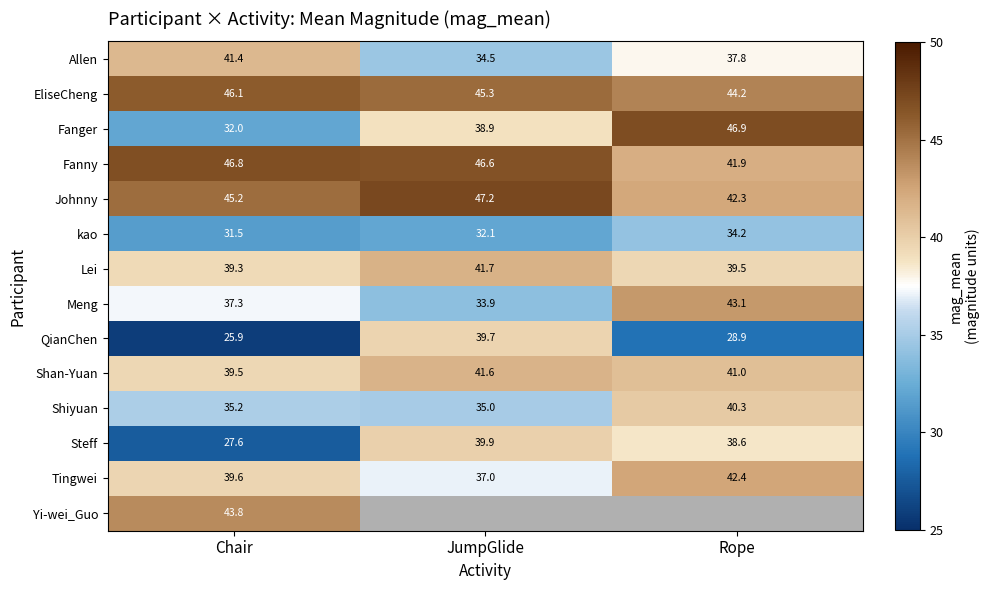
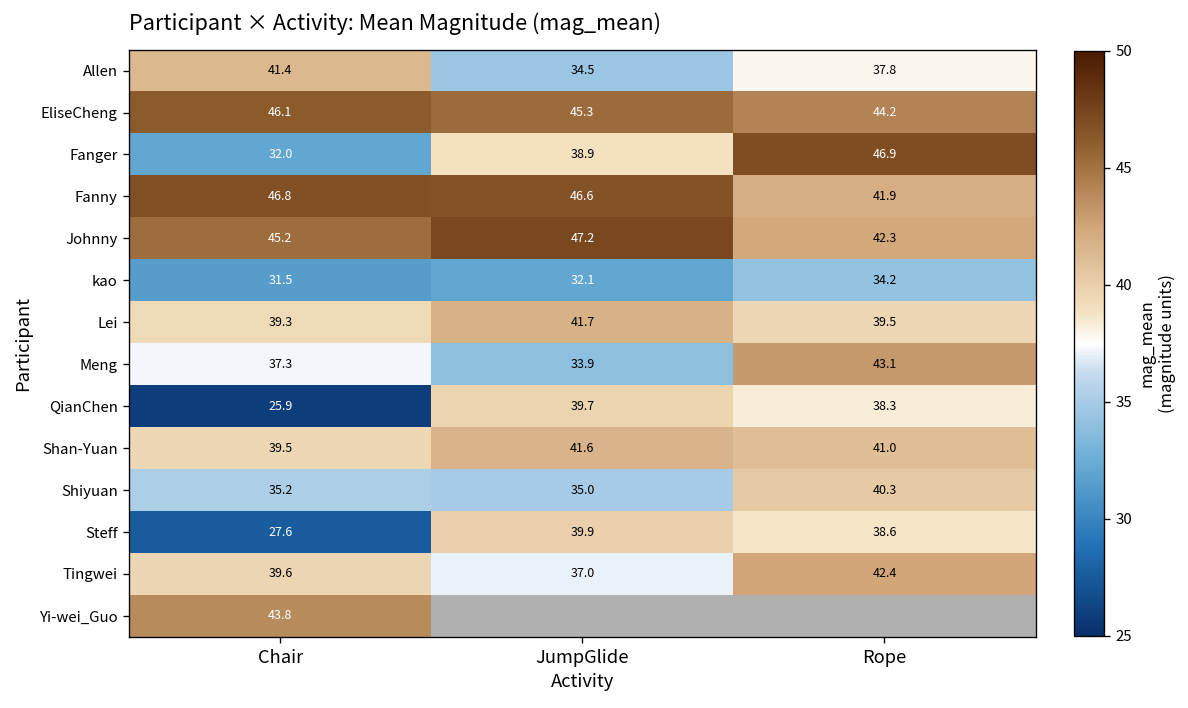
QianChen, Rope: 28.9 -> 38.3
